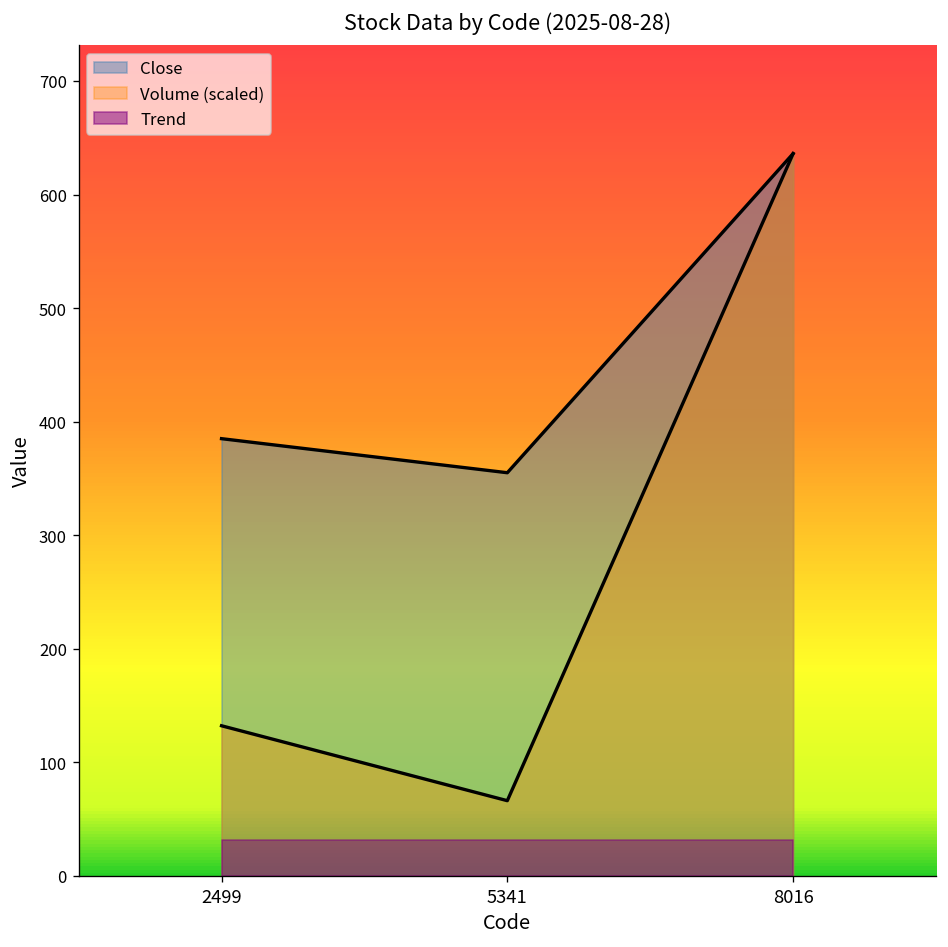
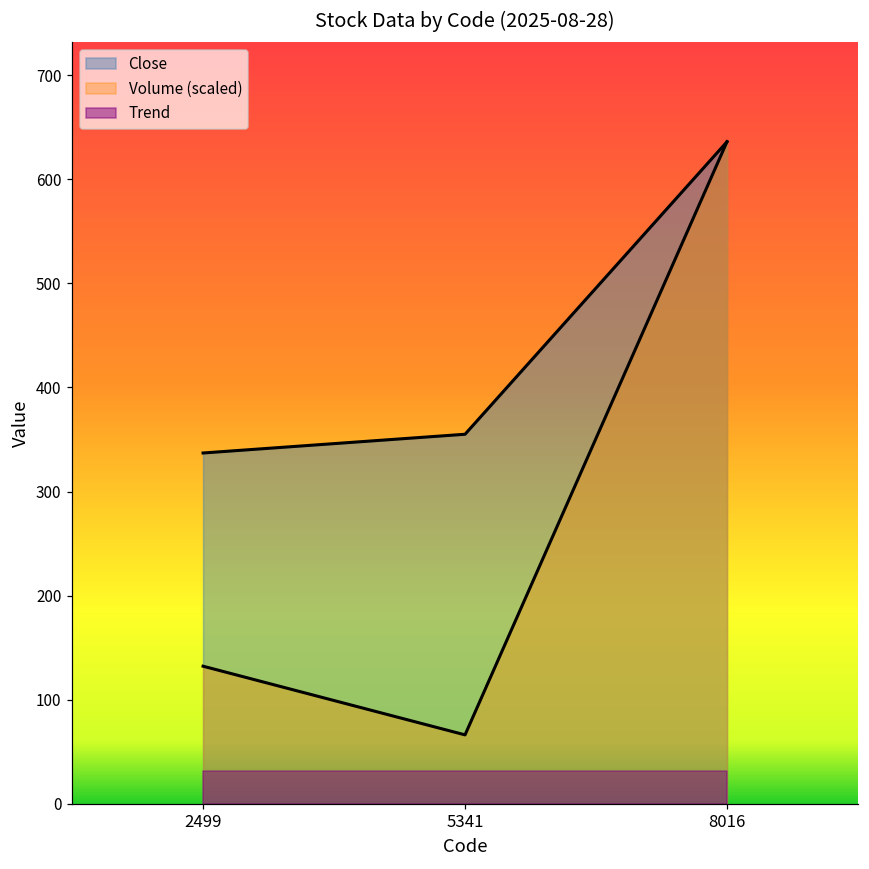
Close, 2499: 390 -> 340
